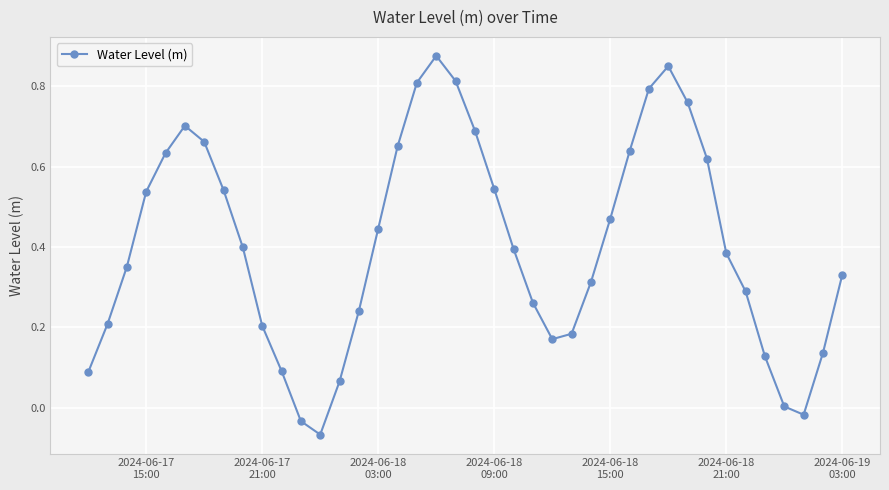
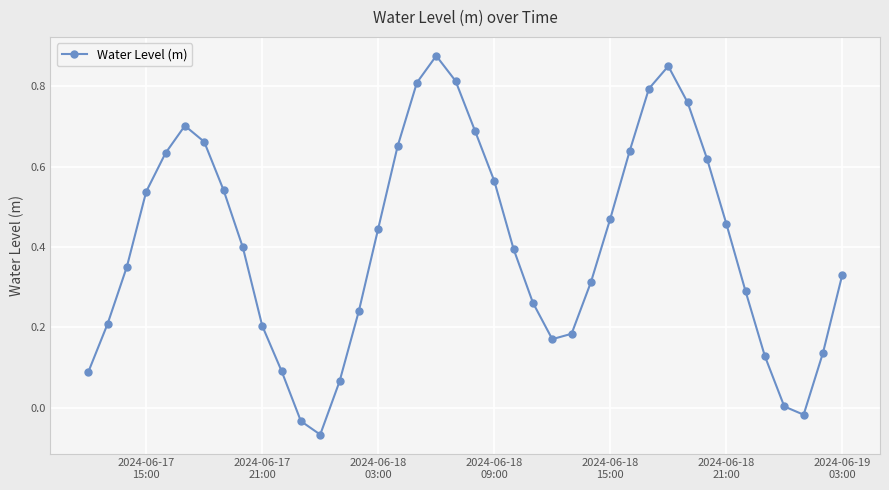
2024-06-18 09:00: 0.54 -> 0.56
2024-06-18 21:00: 0.38 -> 0.46
